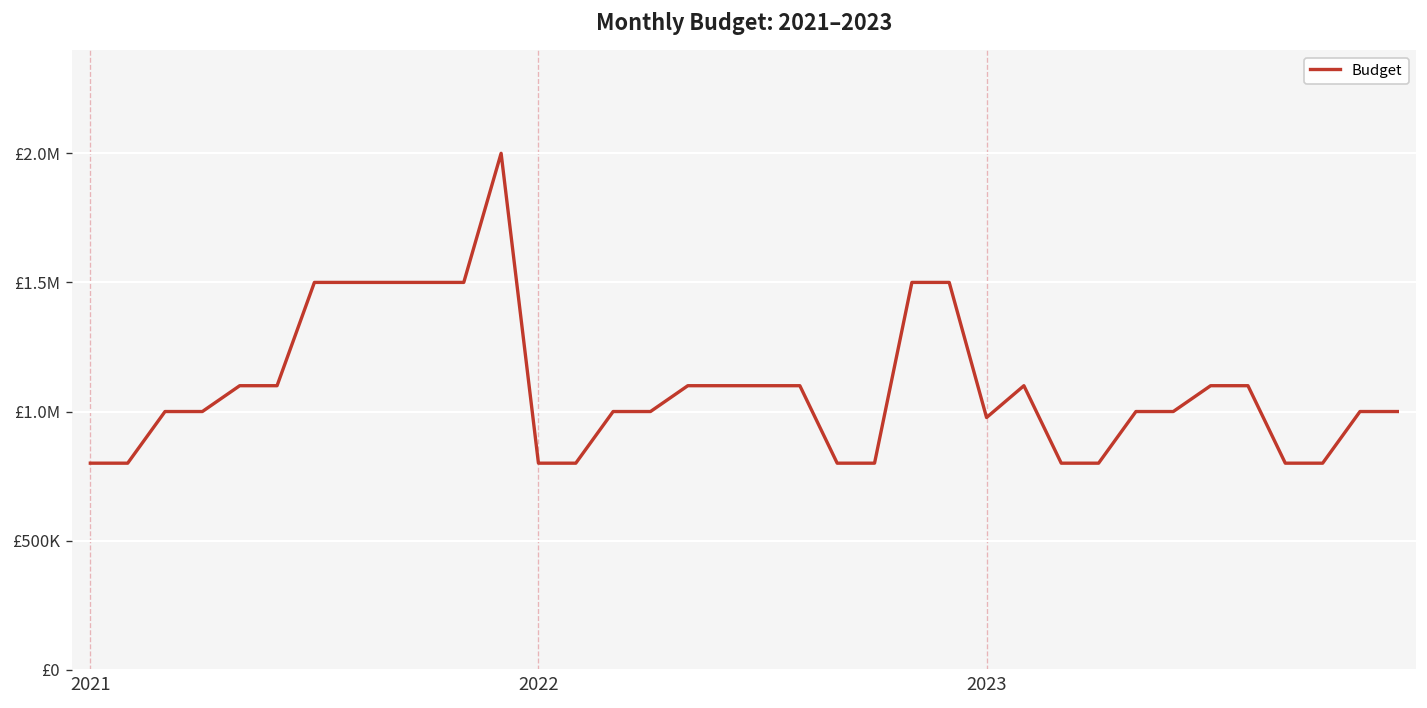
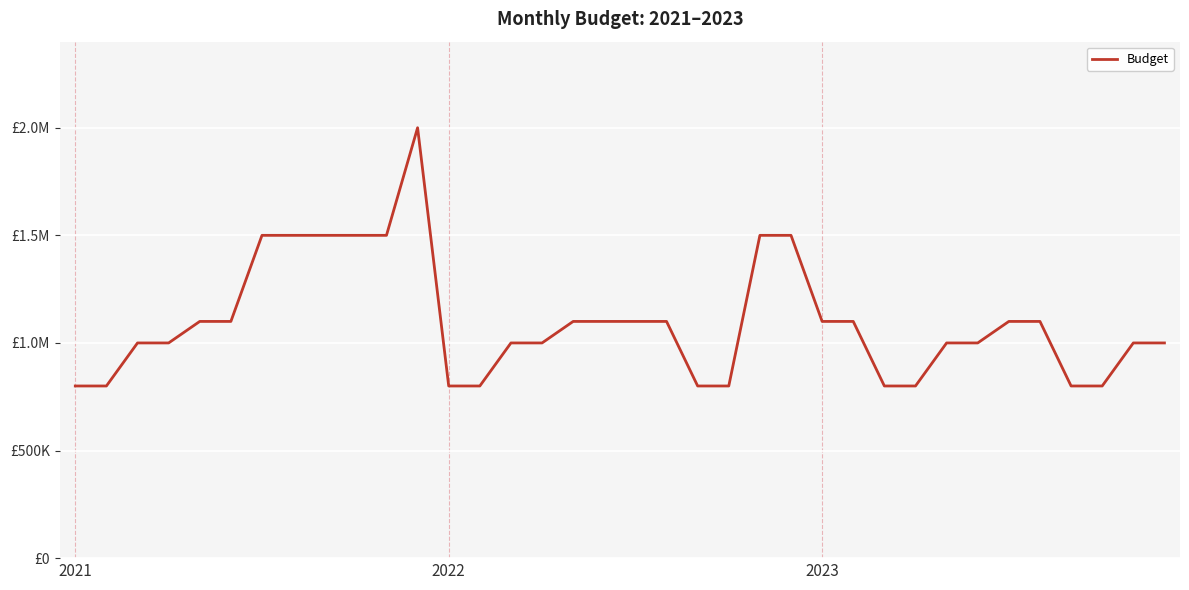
2023: £980000 -> £1100000
